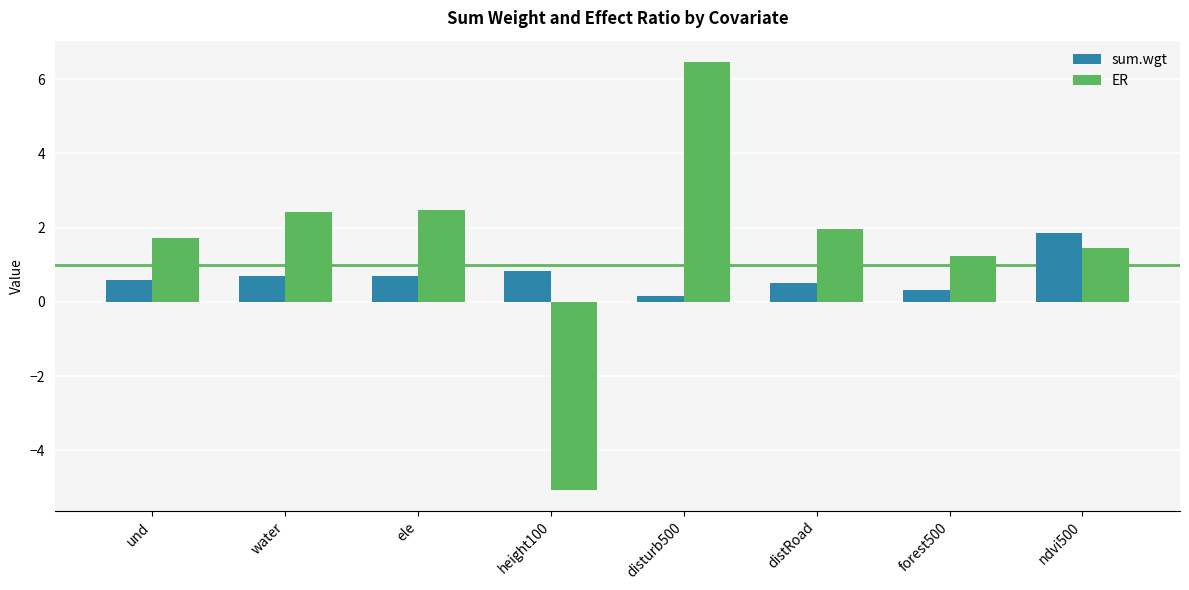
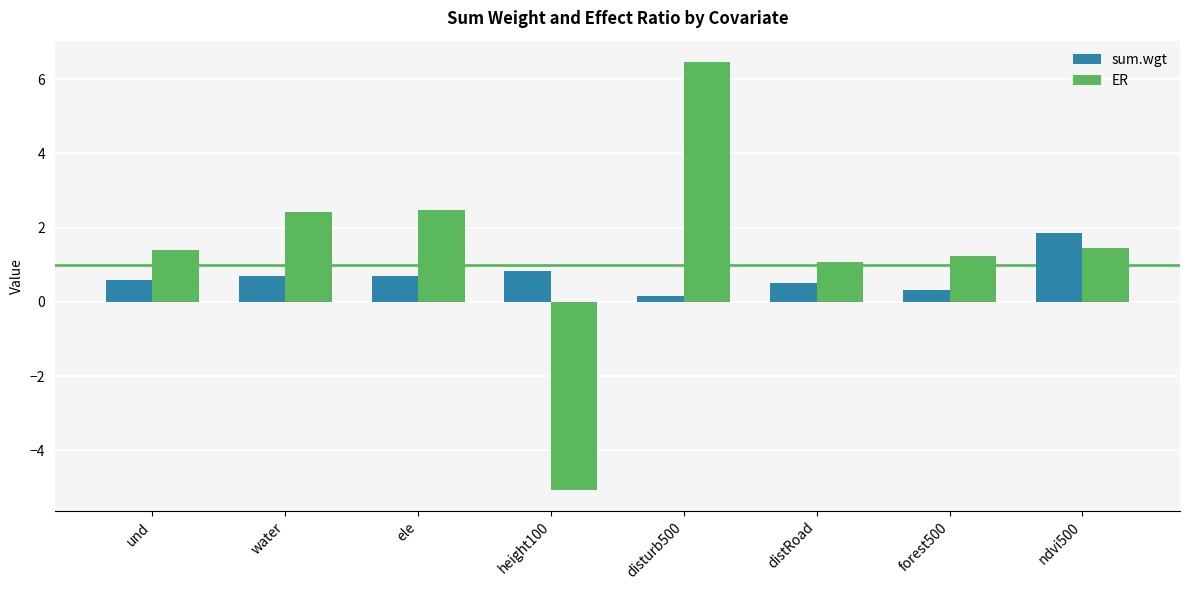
ER, und: 1.7 -> 1.4
ER, distRoad: 2.0 -> 1.1
